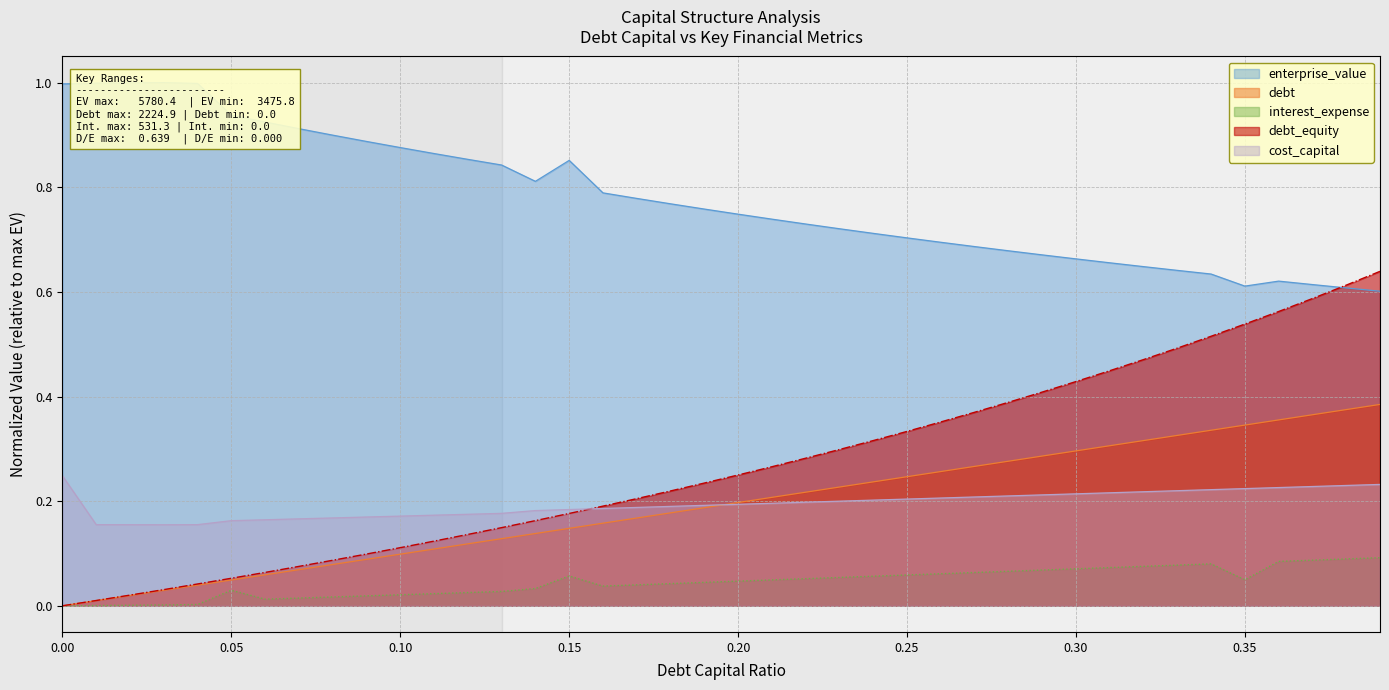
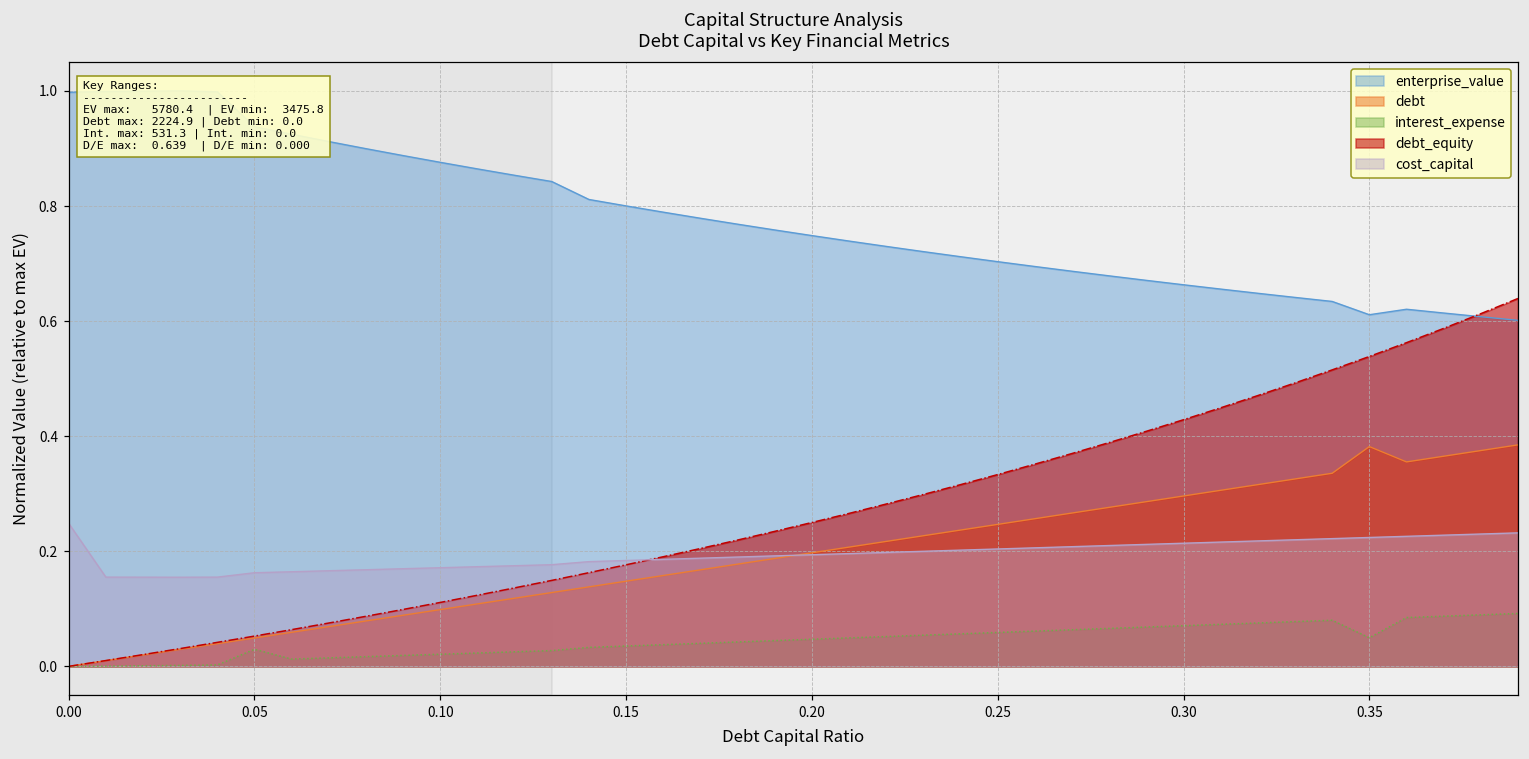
enterprise_value, 0.15: 0.85 -> 0.80
interest_expense, 0.15: 0.06 -> 0.04
debt, 0.35: 0.35 -> 0.38
